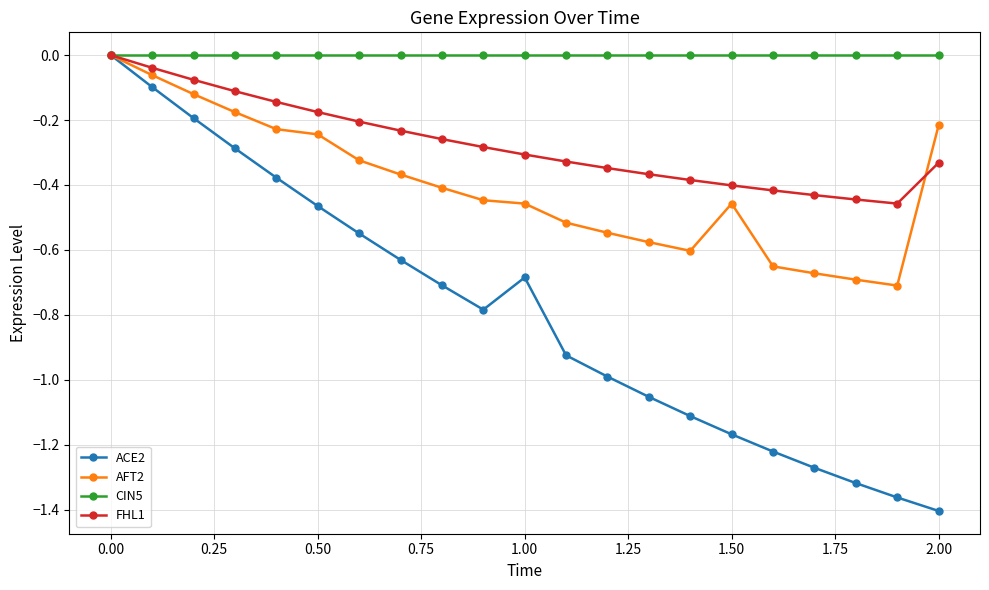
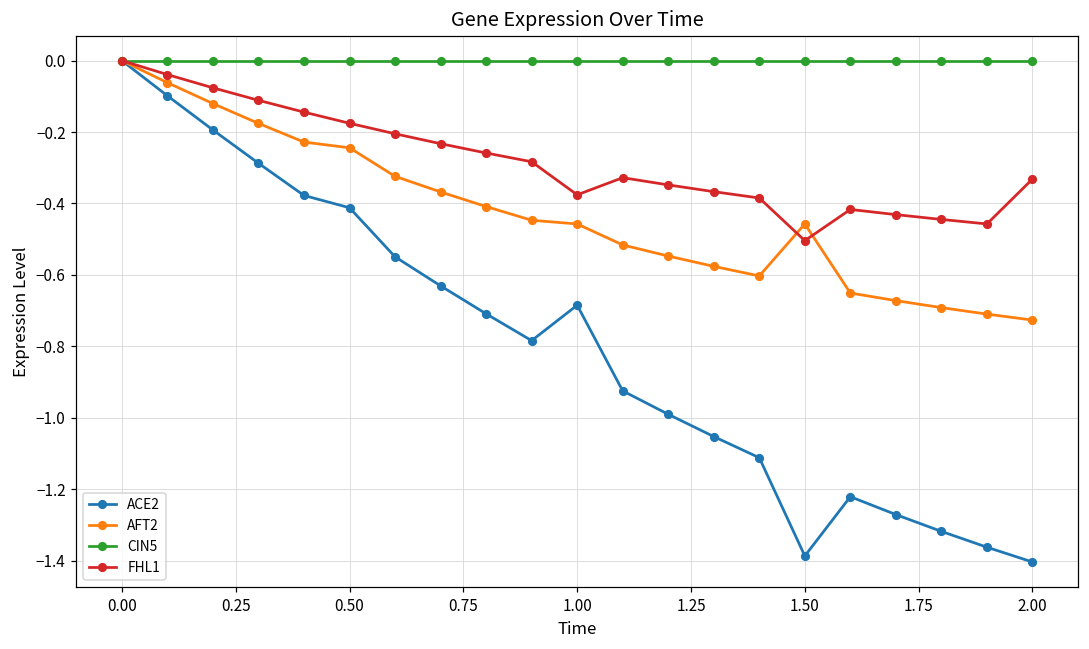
ACE2, 0.50: -0.46 -> -0.41
FHL1, 1.00: -0.31 -> -0.38
ACE2, 1.50: -1.17 -> -1.39
FHL1, 1.50: -0.40 -> -0.50
AFT2, 2.00: -0.22 -> -0.73
